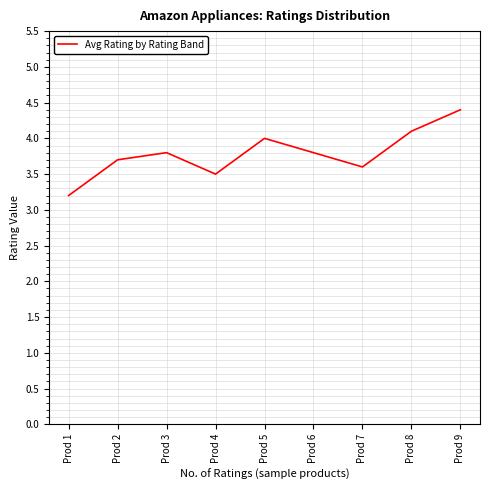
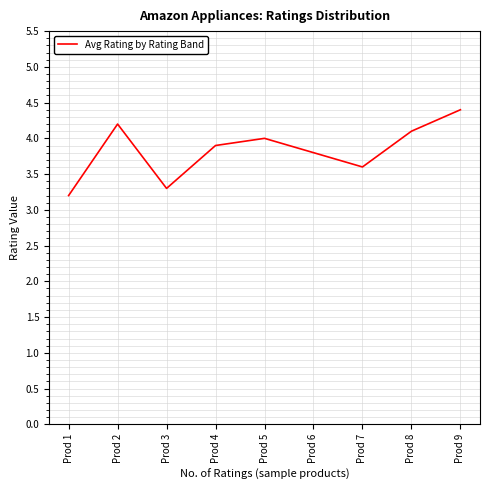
Prod 2: 3.7 -> 4.2
Prod 3: 3.8 -> 3.3
Prod 4: 3.5 -> 3.9
